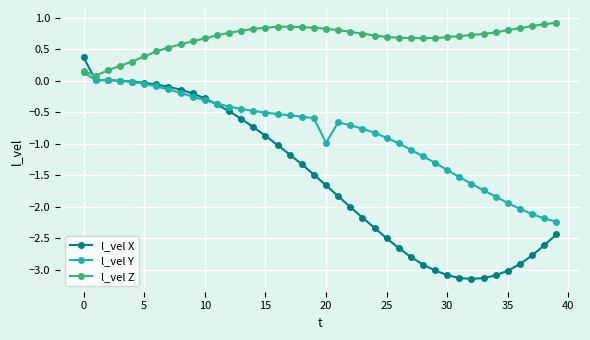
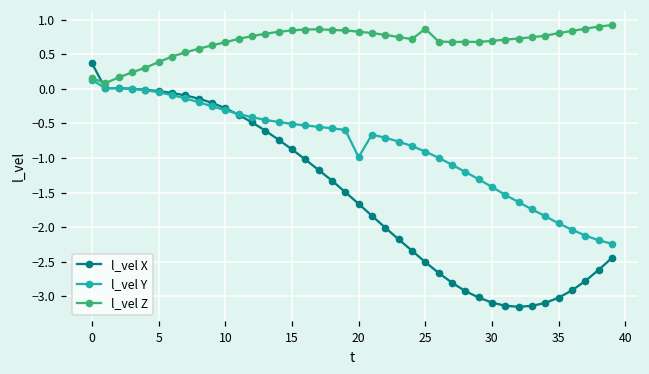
l_vel Z, 25: 0.7 -> 0.9
